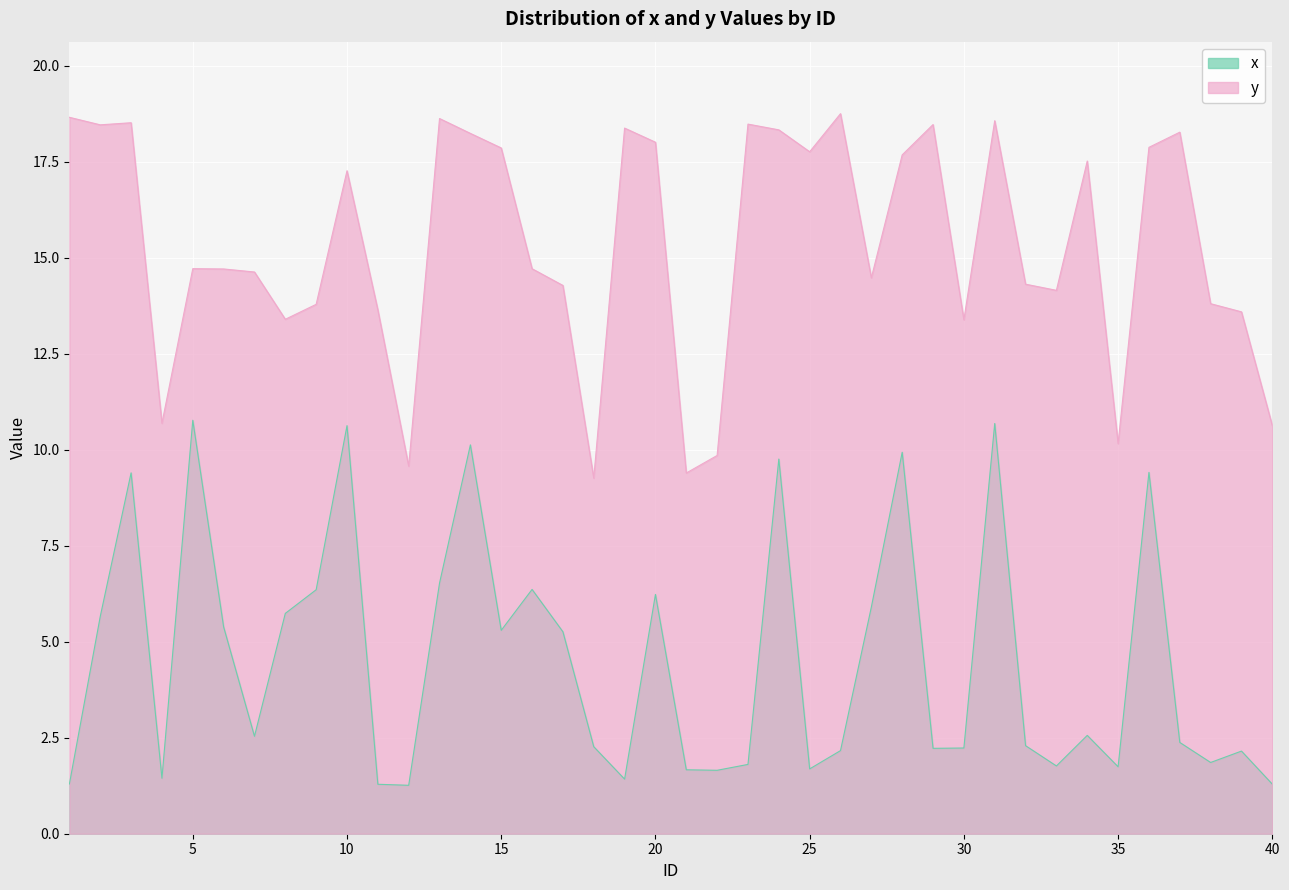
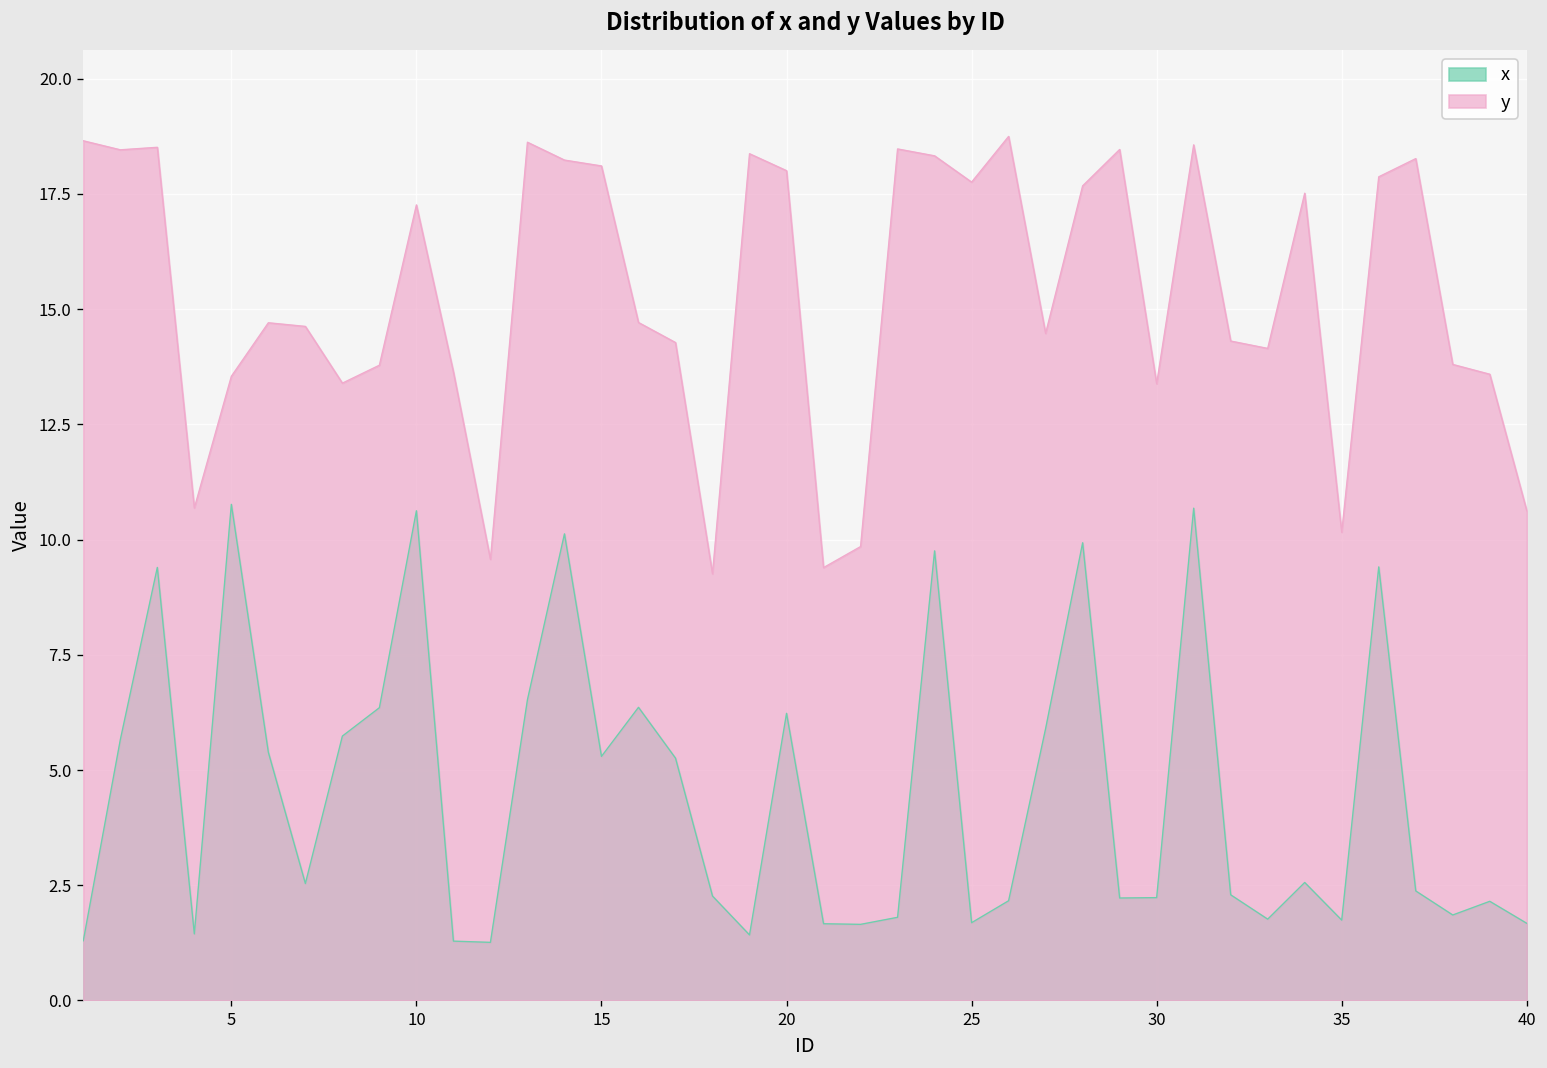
y, 5: 14.7 -> 13.5
y, 15: 17.9 -> 18.1
x, 40: 1.3 -> 1.7
